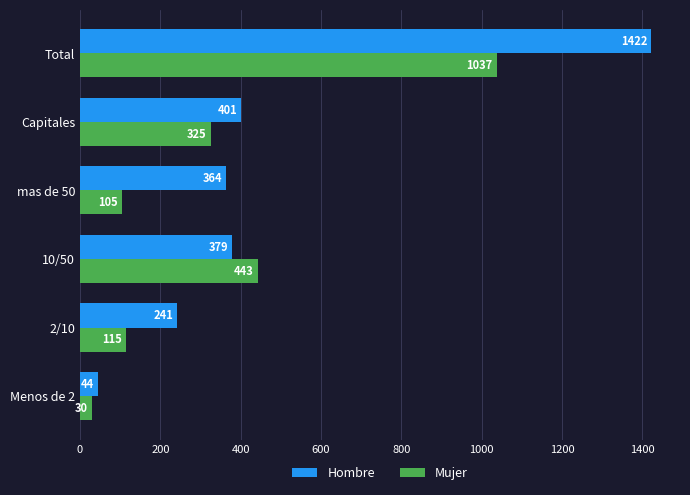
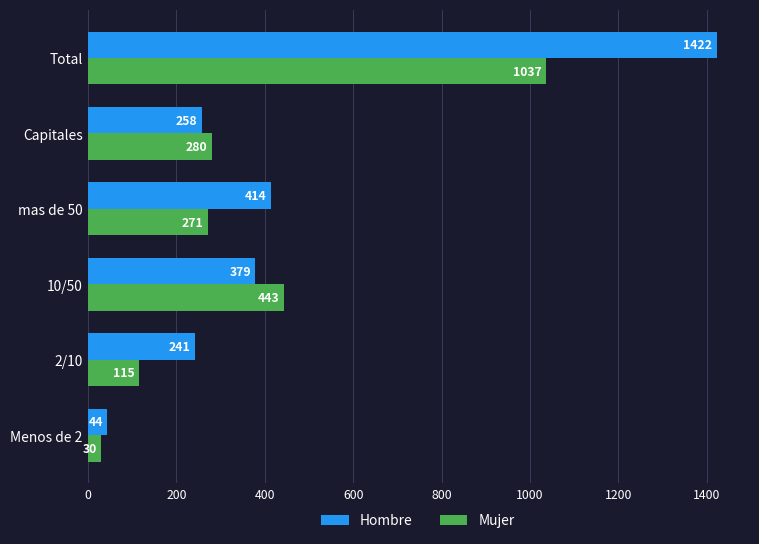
Hombre, Capitales: 401 -> 258
Mujer, Capitales: 325 -> 280
Hombre, mas de 50: 364 -> 414
Mujer, mas de 50: 105 -> 271
